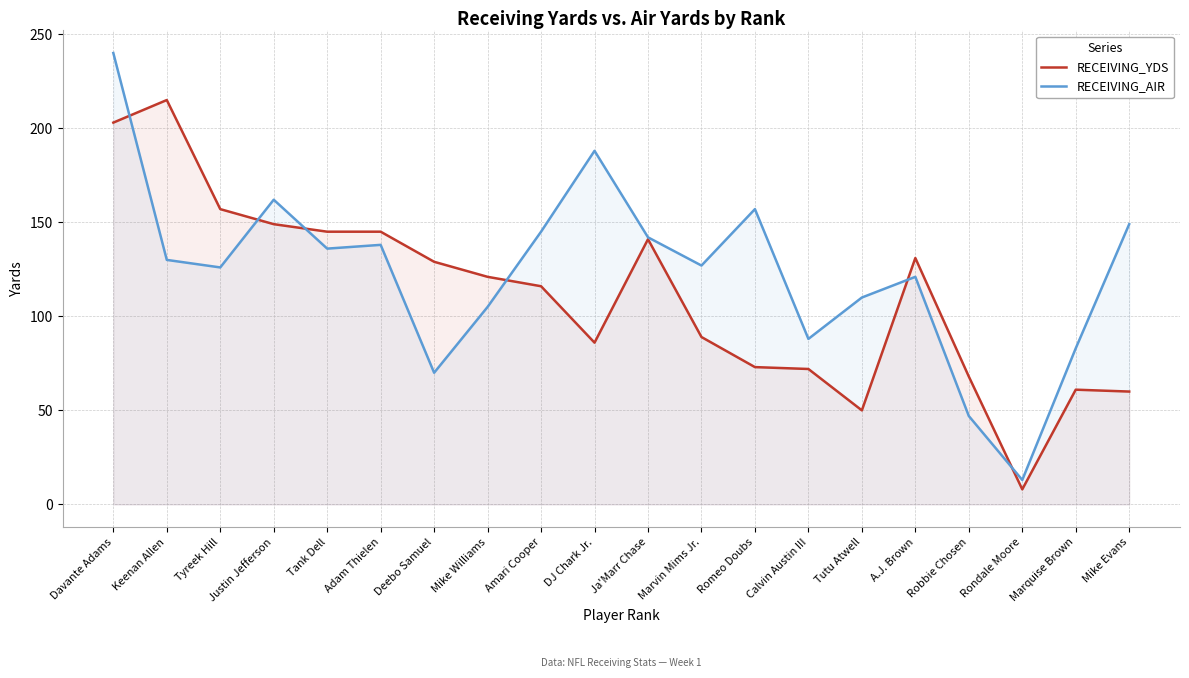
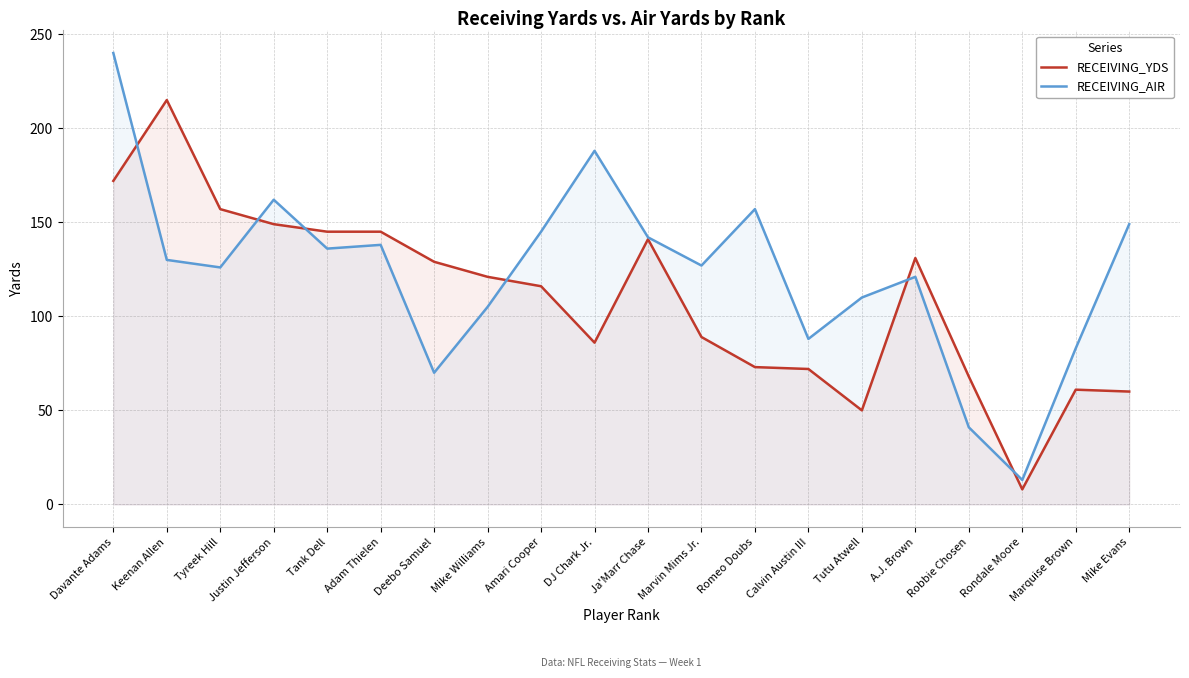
RECEIVING_YDS, Davante Adams: 203 -> 172
RECEIVING_AIR, Robbie Chosen: 47 -> 41
